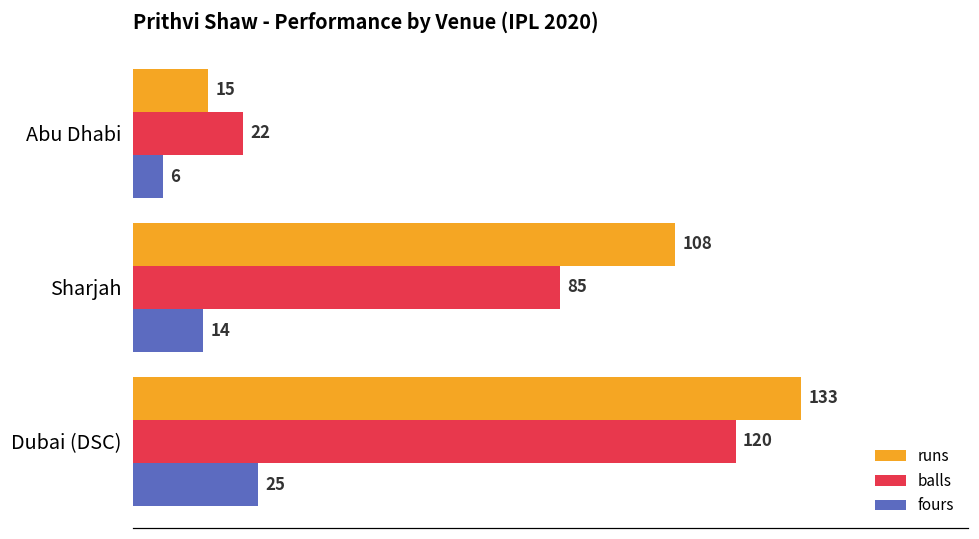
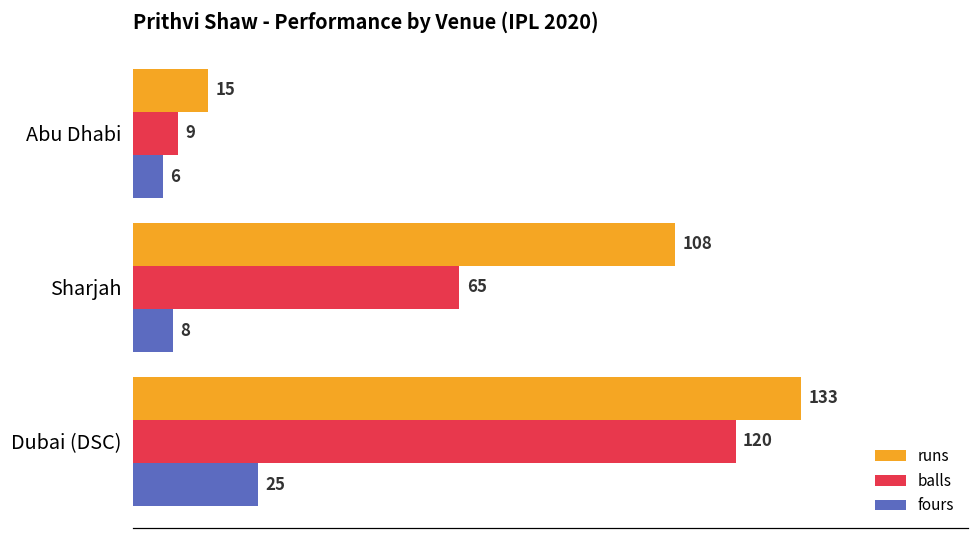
balls, Abu Dhabi: 22 -> 9
balls, Sharjah: 85 -> 65
fours, Sharjah: 14 -> 8
